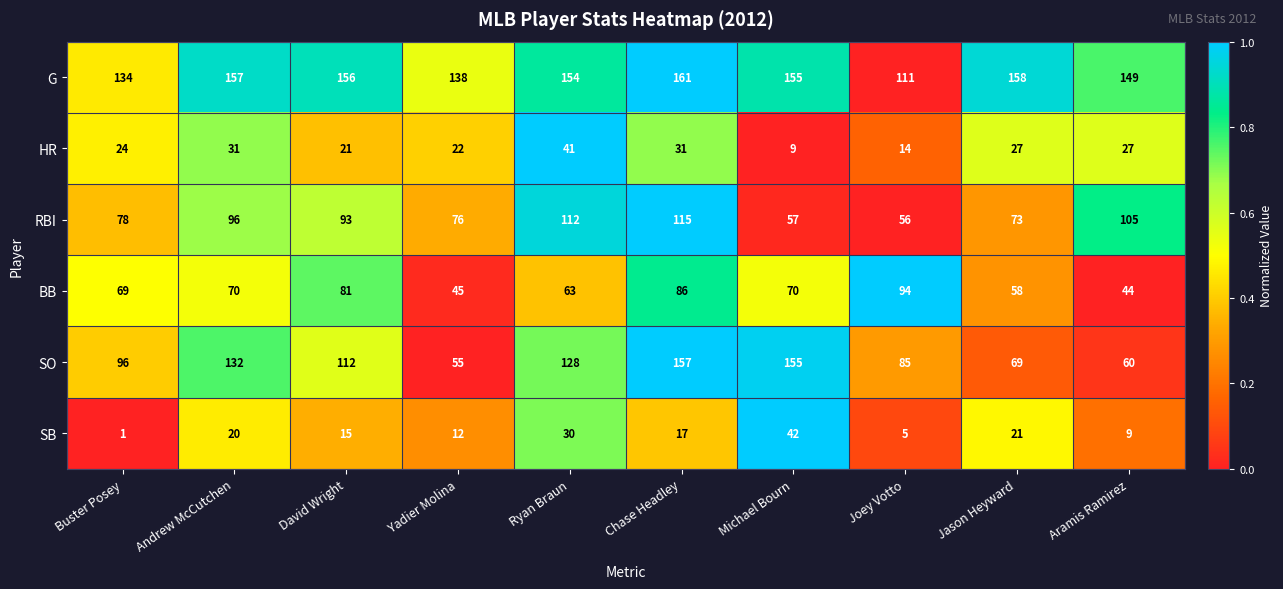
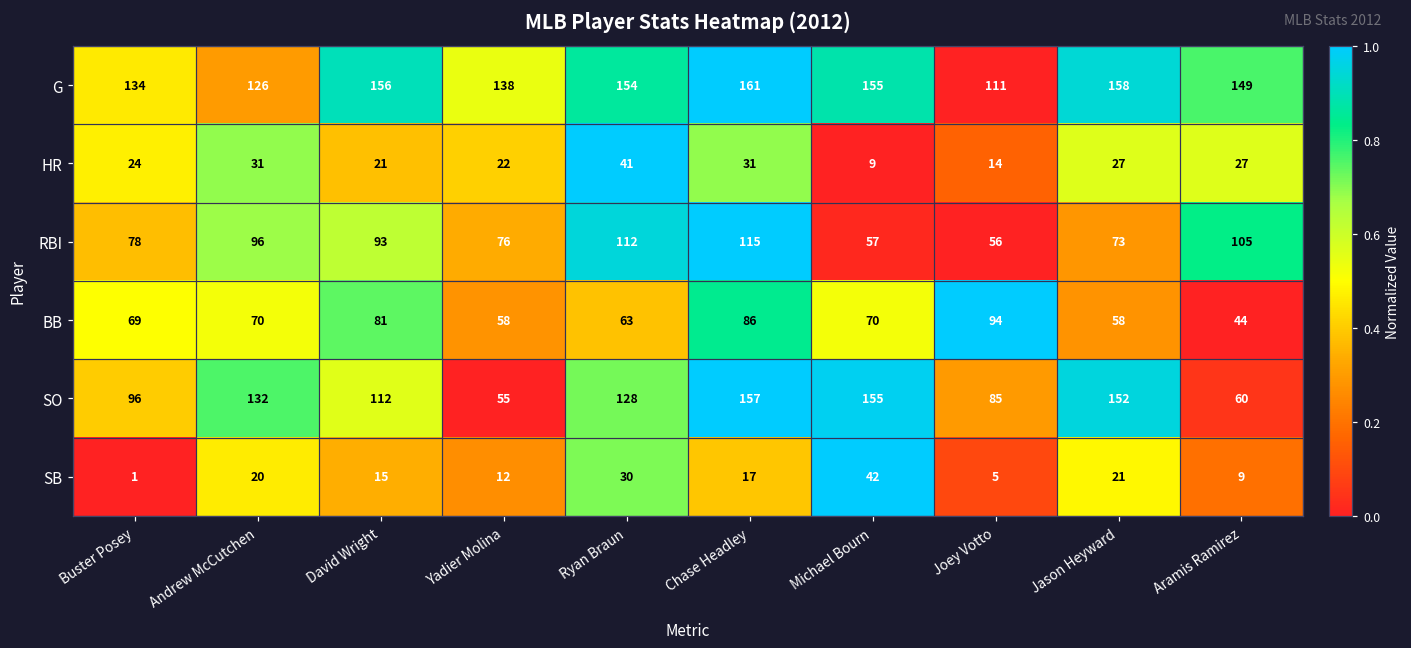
G, Andrew McCutchen: 157 -> 126
BB, Yadier Molina: 45 -> 58
SO, Jason Heyward: 69 -> 152
